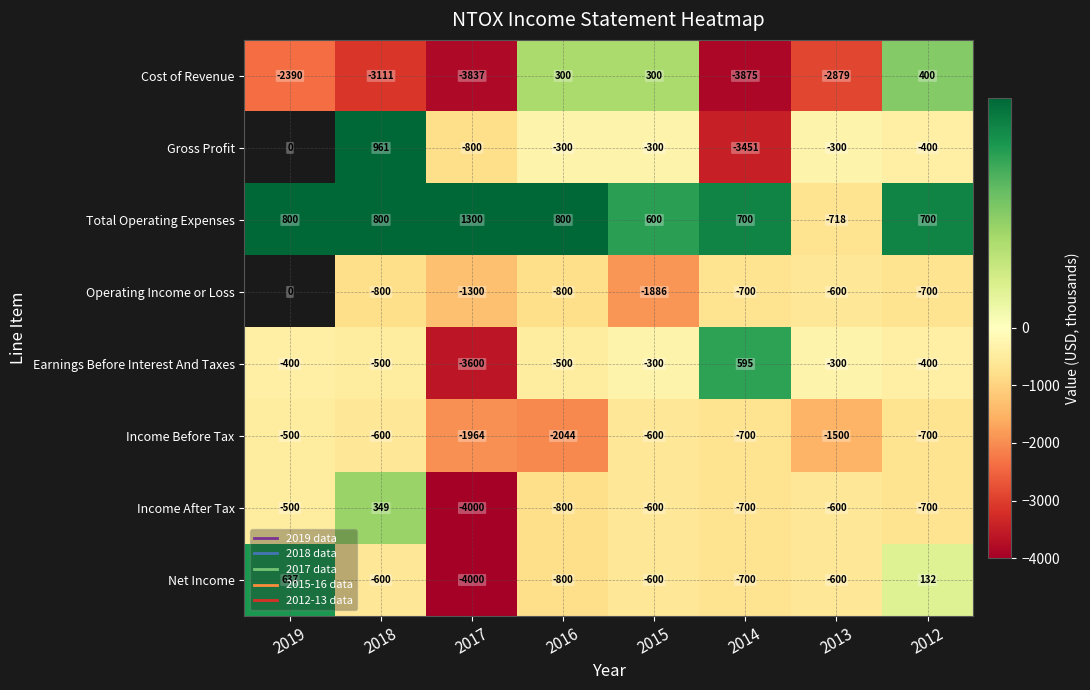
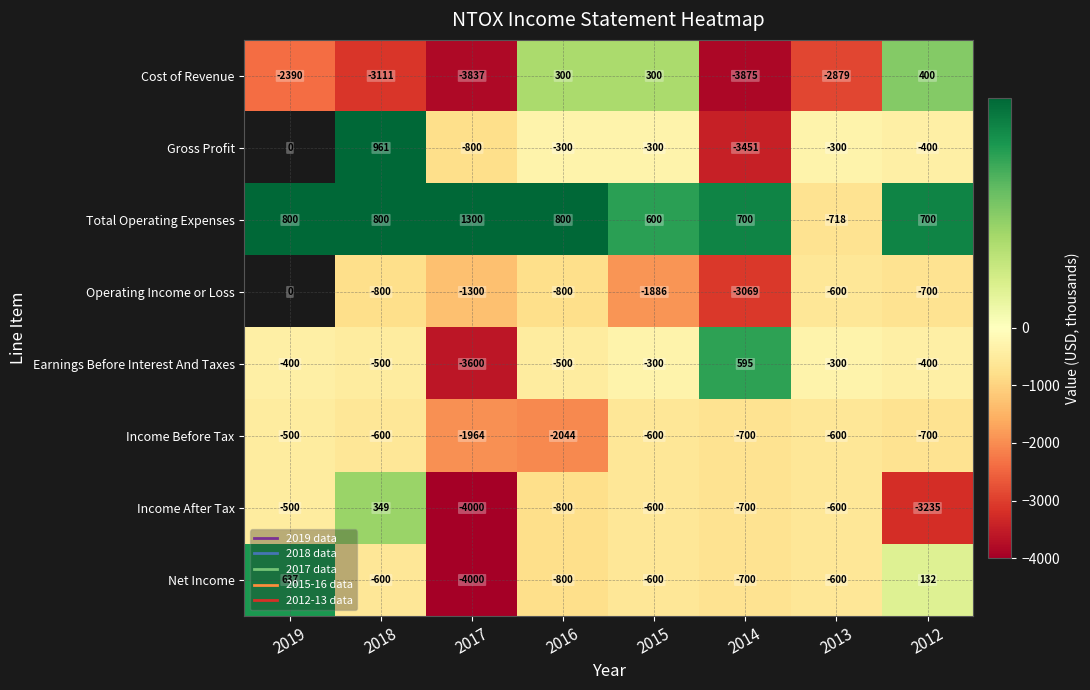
Operating Income or Loss, 2014: -700 -> -3069
Income Before Tax, 2013: -1500 -> -600
Income After Tax, 2012: -700 -> -3235
